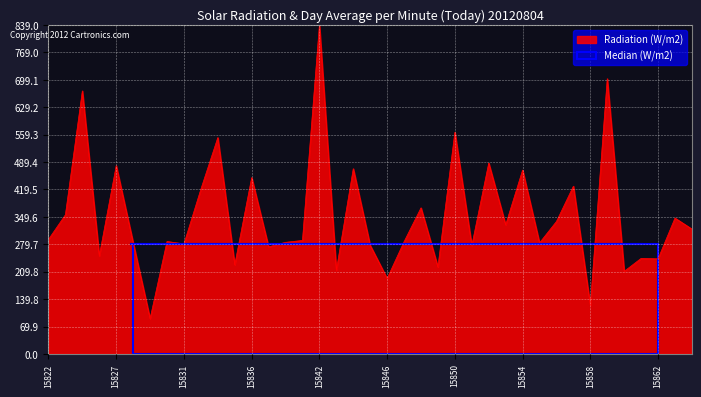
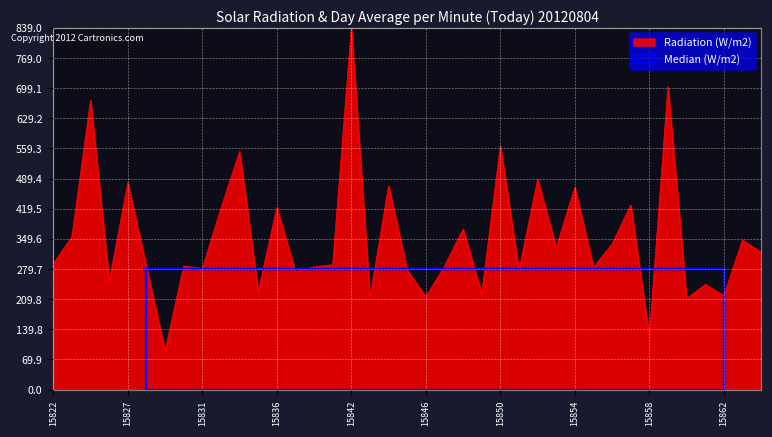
15836: 450 -> 420
15846: 190 -> 220
15862: 240 -> 220
